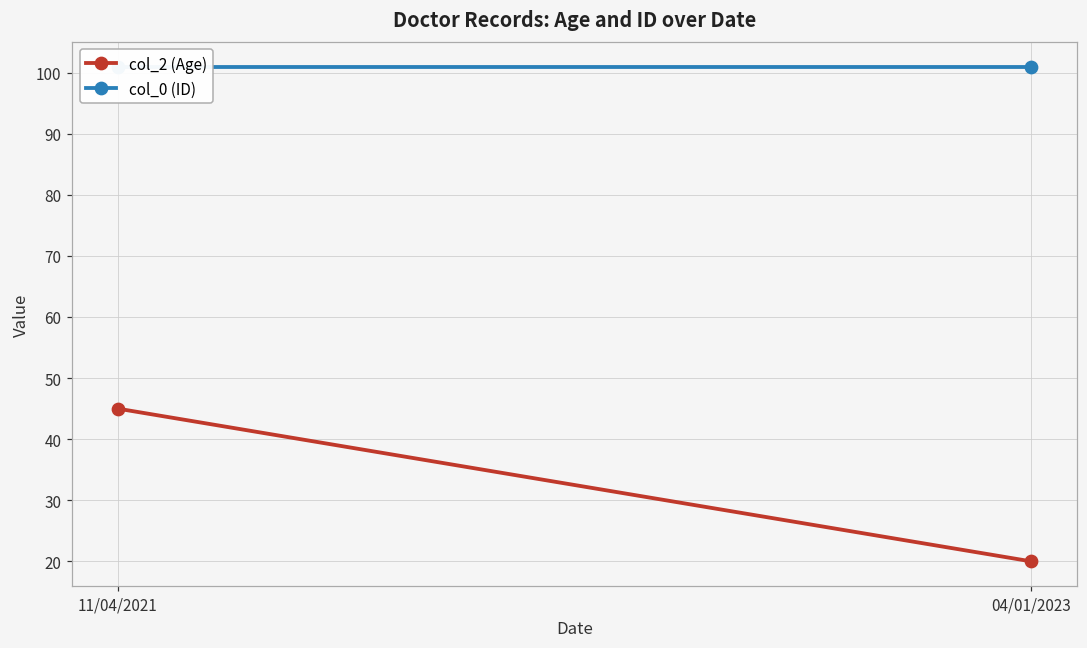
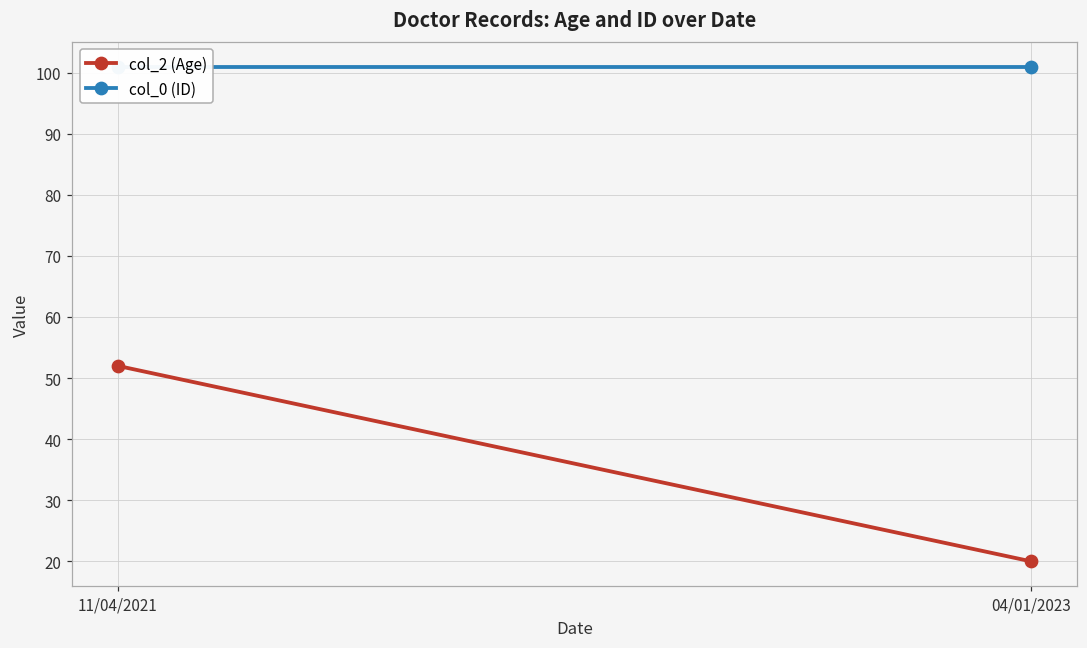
col_2 (Age), 11/04/2021: 45 -> 52
